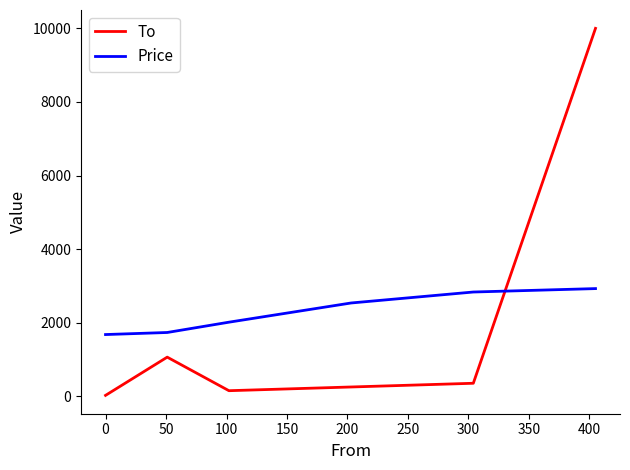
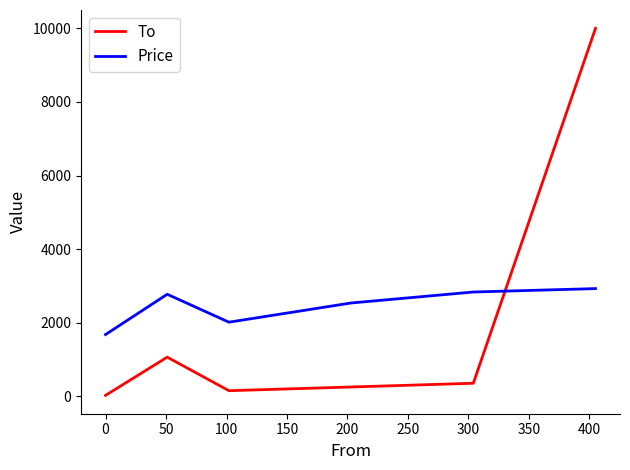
Price, 50: 1700 -> 2800
